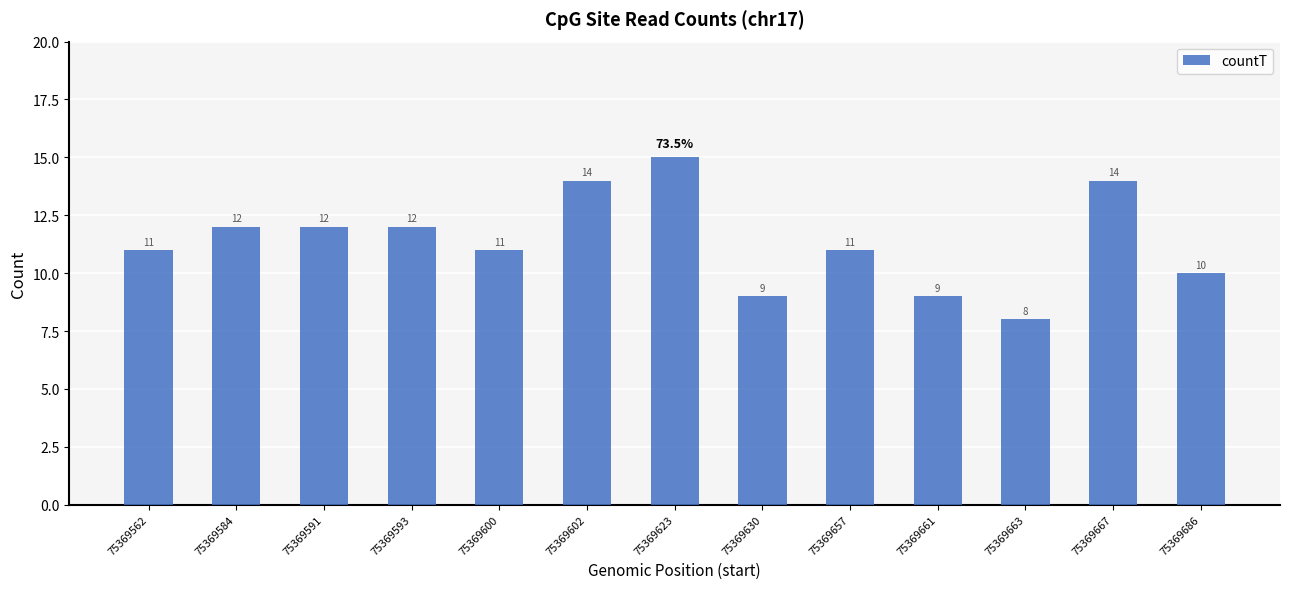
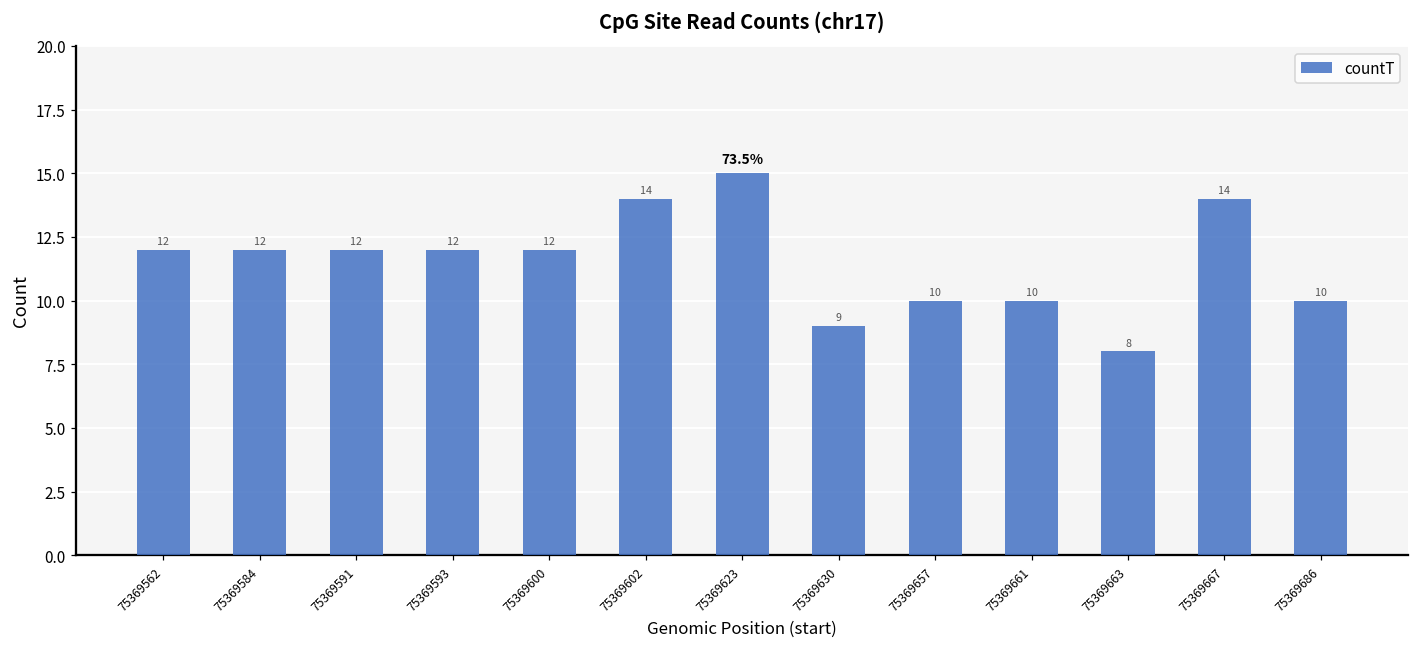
75369562: 11 -> 12
75369600: 11 -> 12
75369657: 11 -> 10
75369661: 9 -> 10
